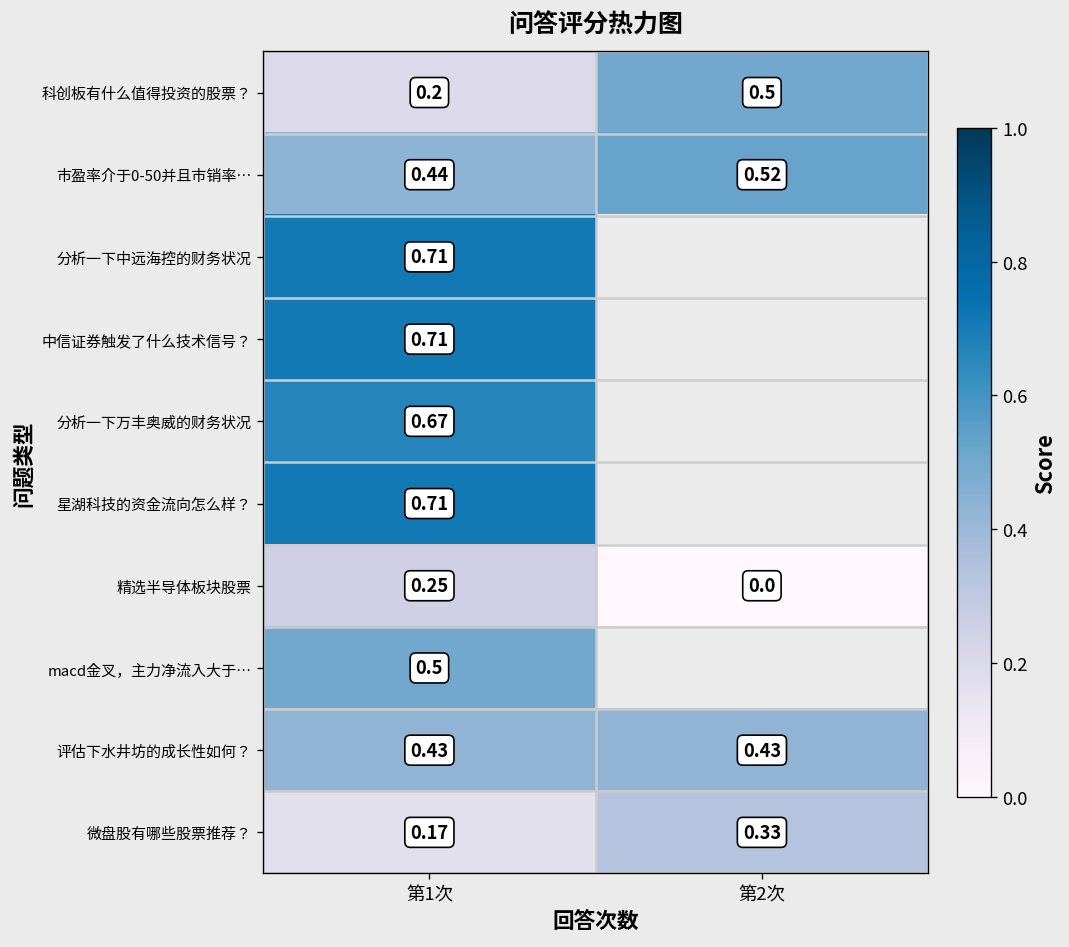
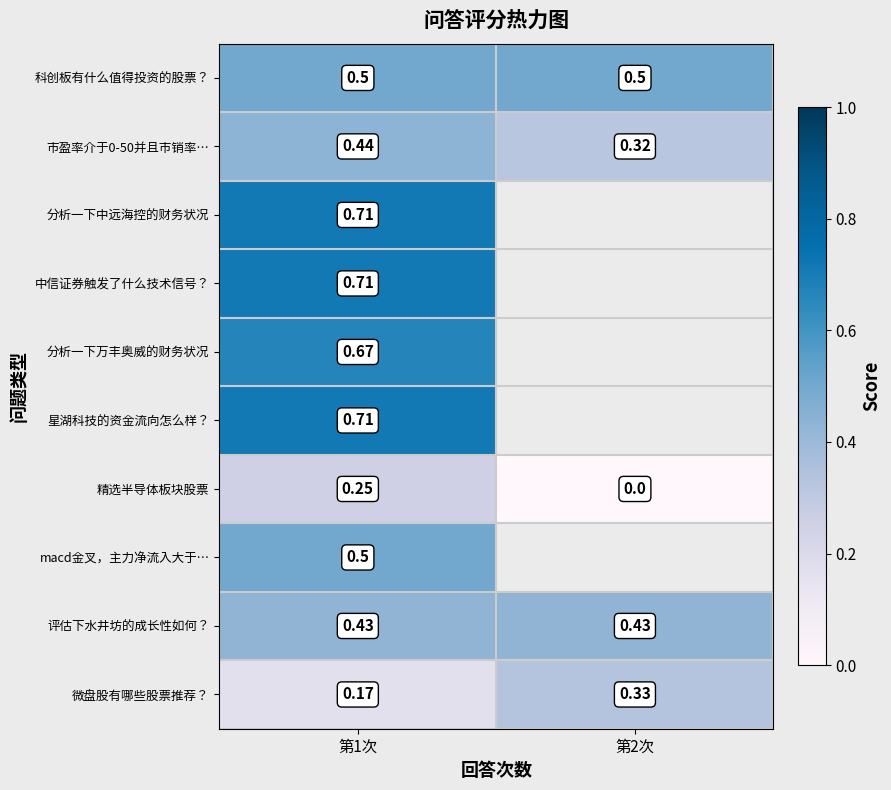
科创板有什么值得投资的股票？, 第1次: 0.2 -> 0.5
市盈率介于0-50并且市销率…, 第2次: 0.52 -> 0.32
